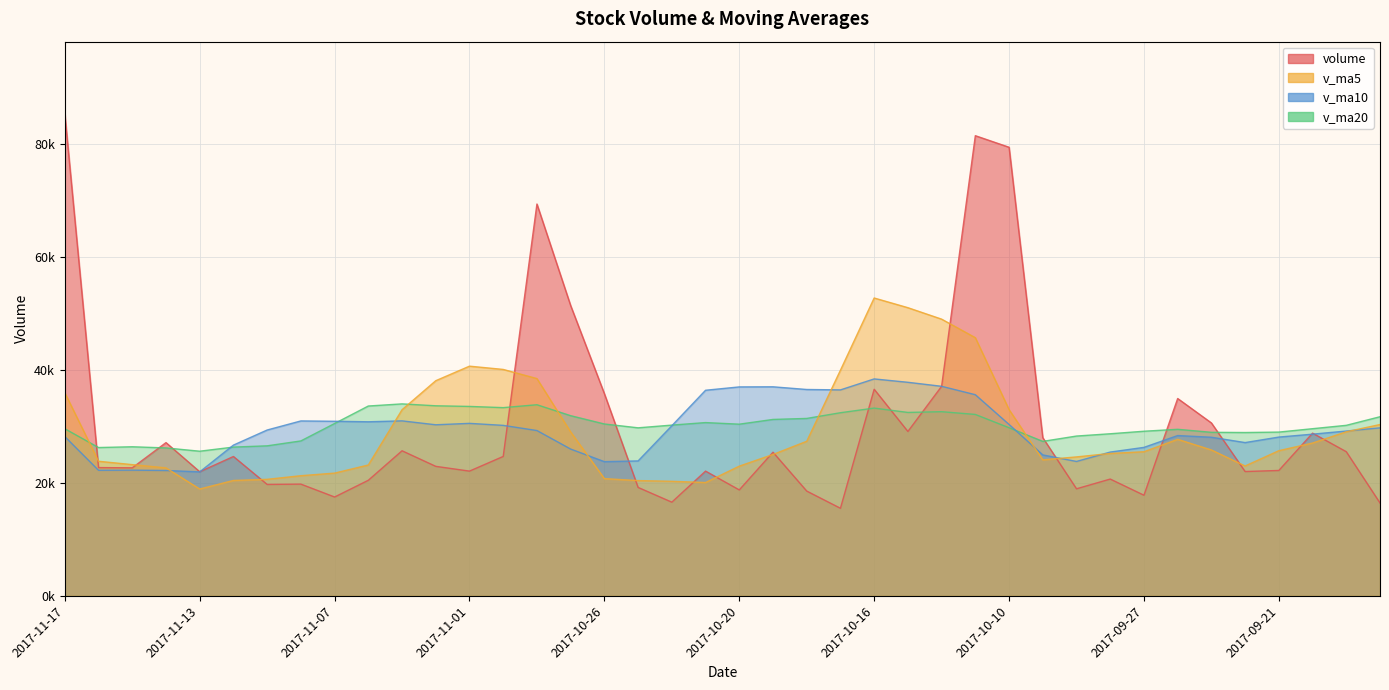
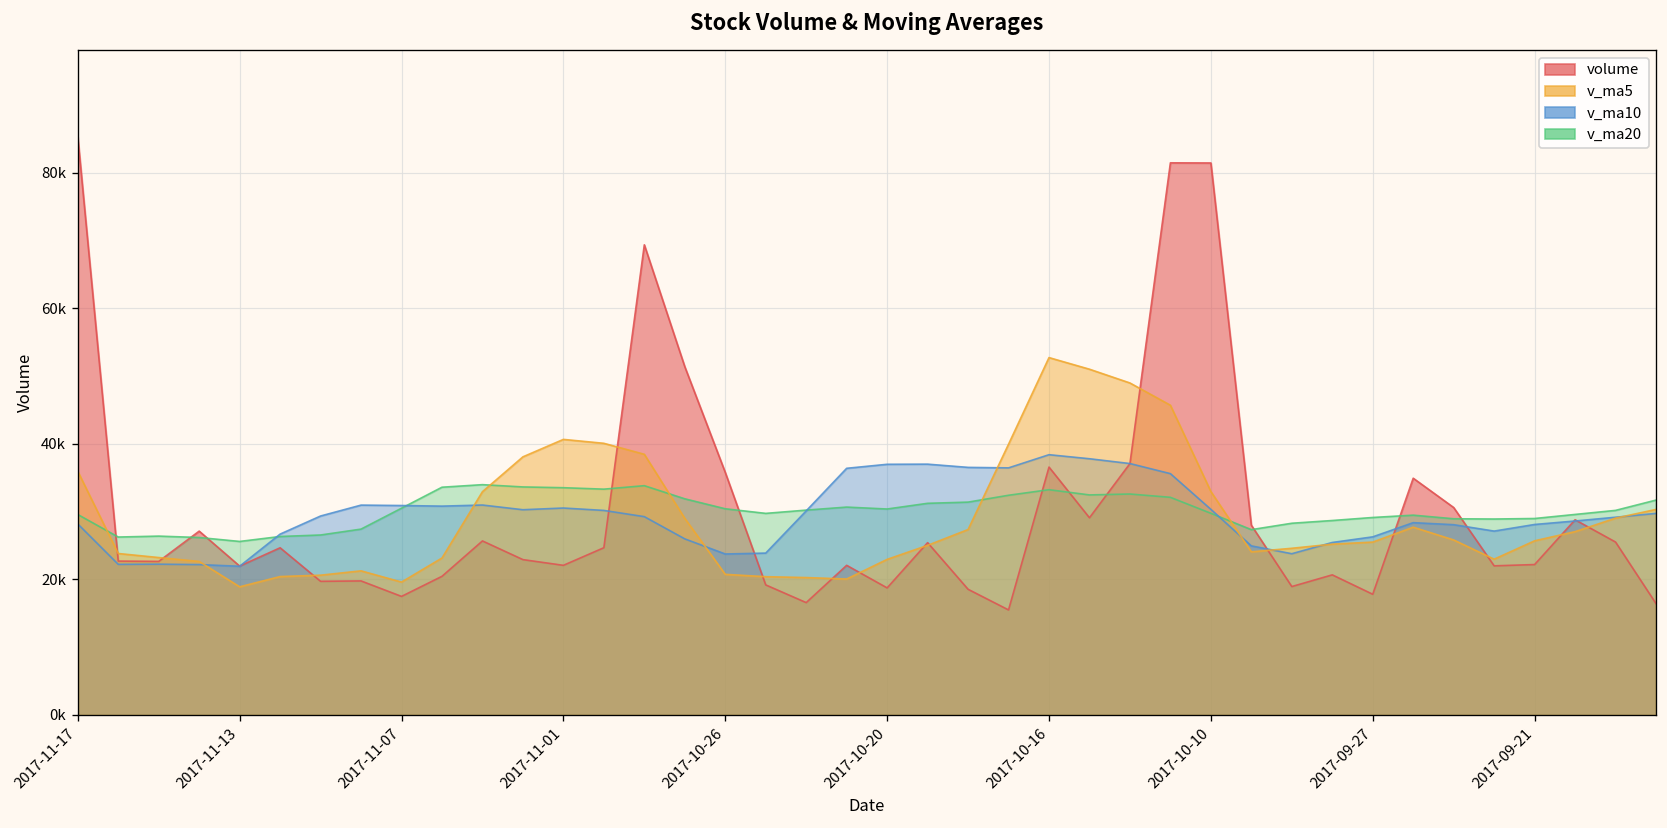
v_ma5, 2017-11-07: 22000 -> 20000
volume, 2017-10-10: 79000 -> 81000
